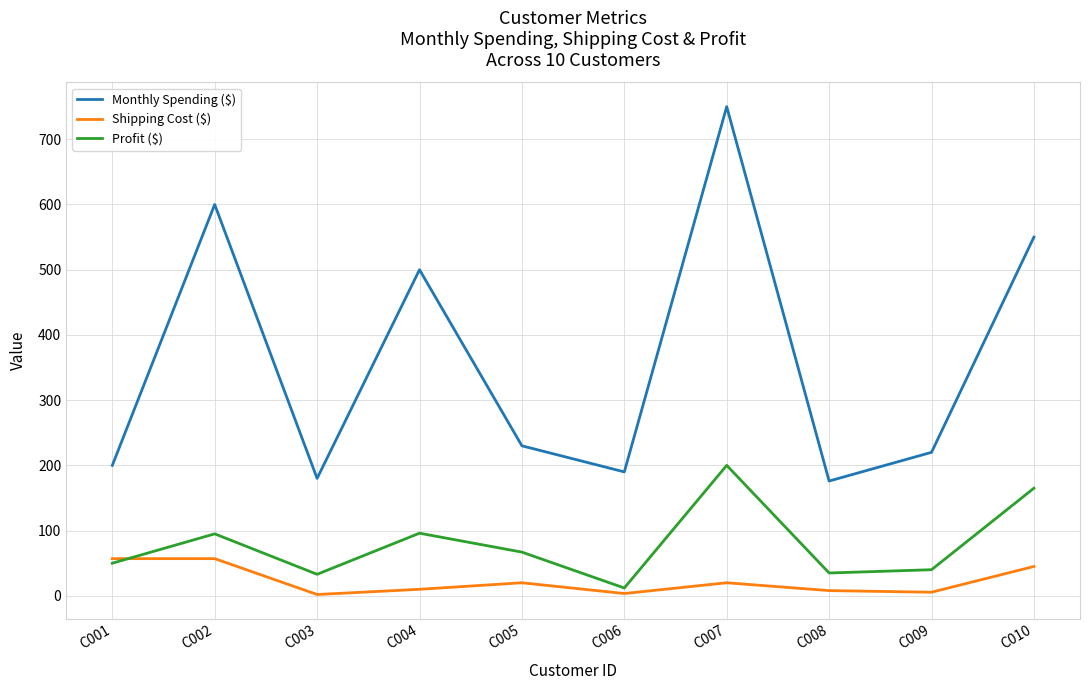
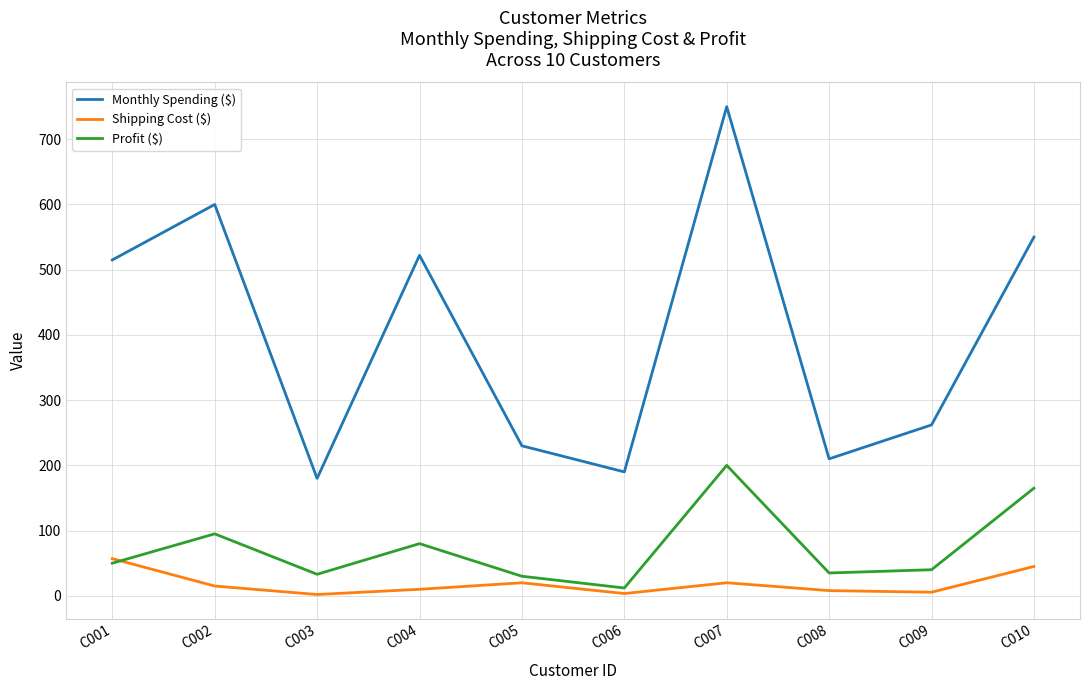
Monthly Spending ($), C001: 200 -> 520
Shipping Cost ($), C002: 60 -> 20
Monthly Spending ($), C004: 500 -> 520
Profit ($), C004: 100 -> 80
Profit ($), C005: 70 -> 30
Monthly Spending ($), C008: 180 -> 210
Monthly Spending ($), C009: 220 -> 260
